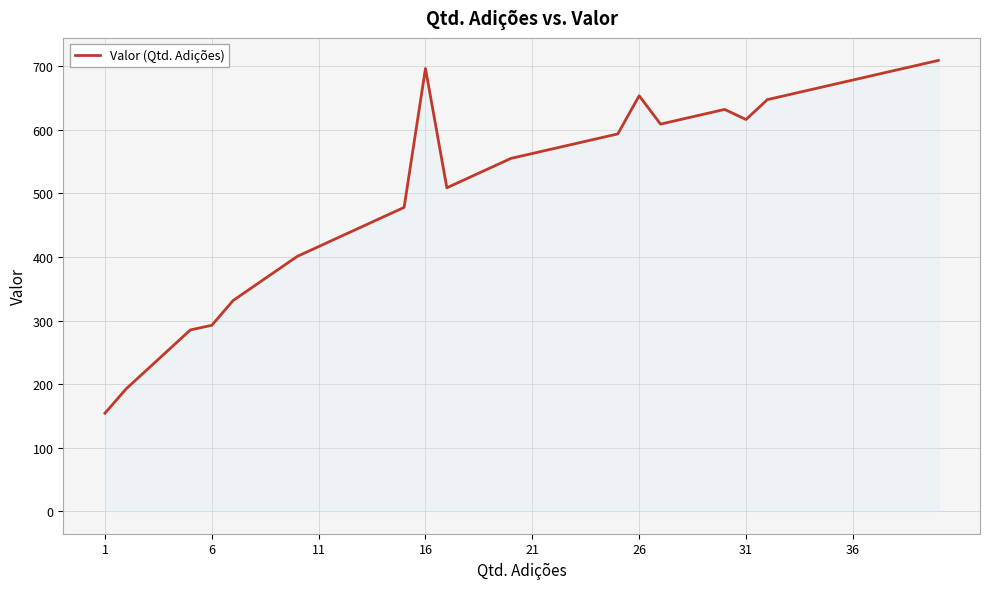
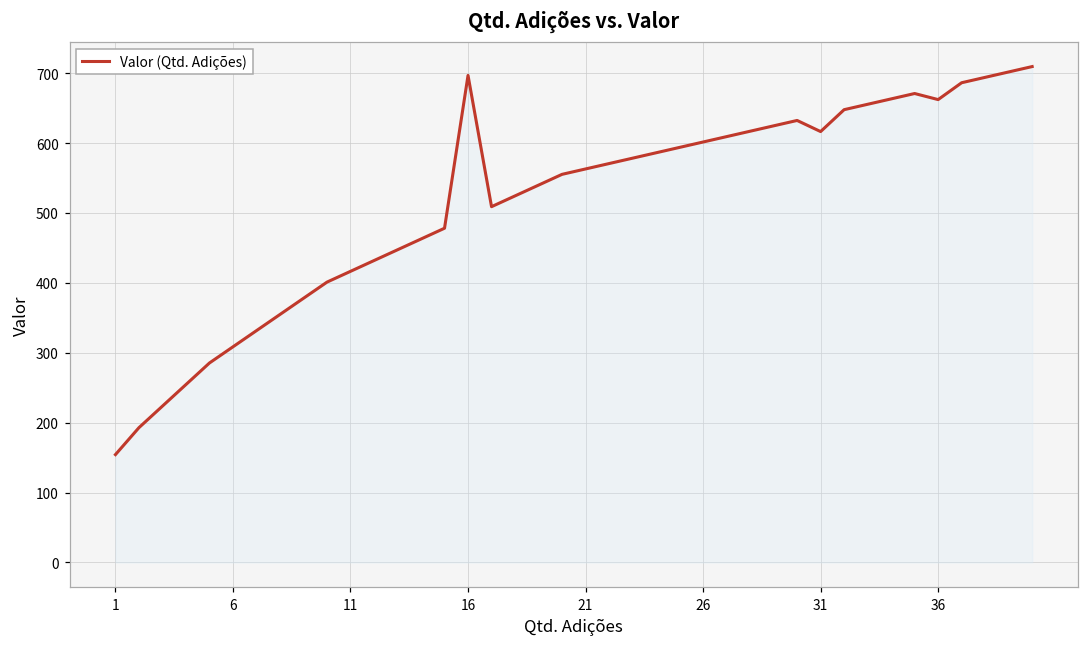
6: 290 -> 310
26: 650 -> 600
36: 680 -> 660
